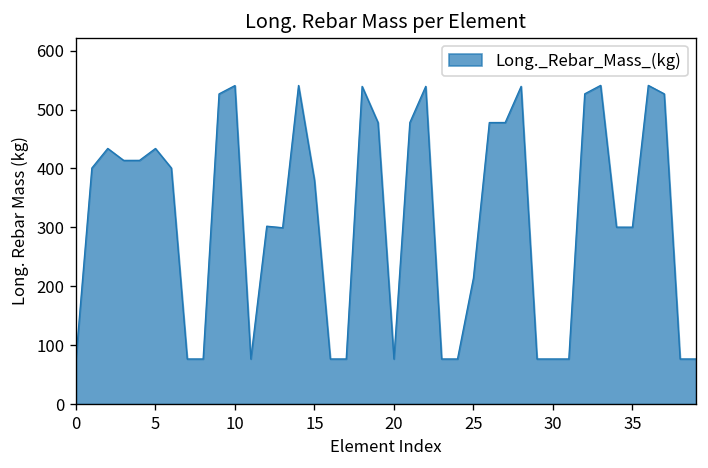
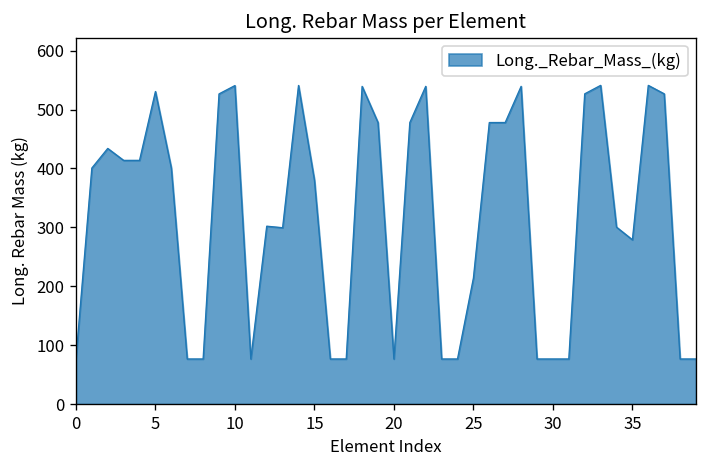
5: 430 -> 530
35: 300 -> 280
